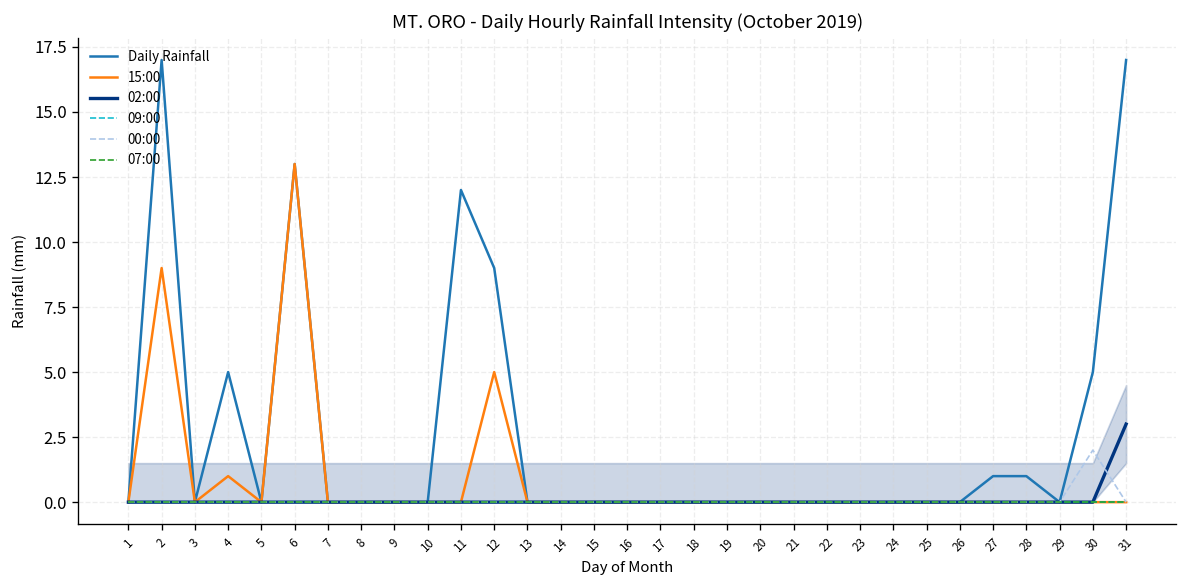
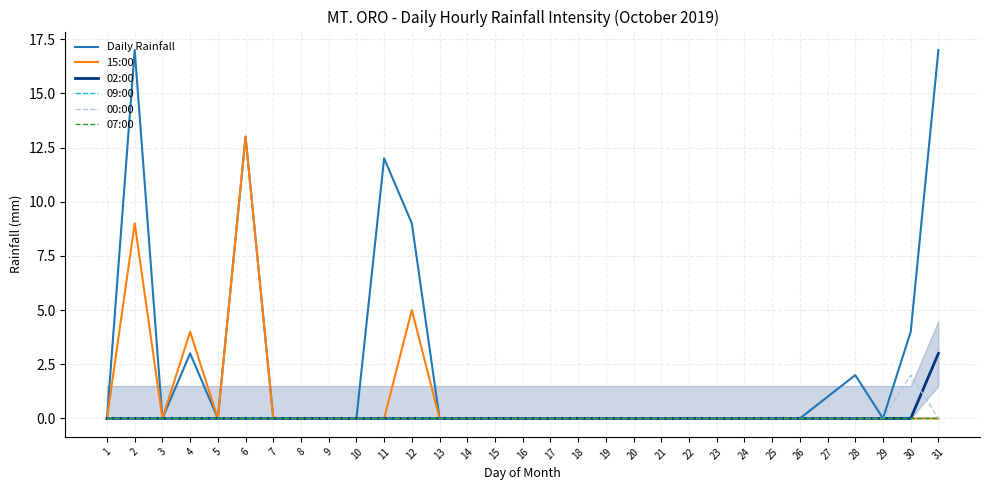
Daily Rainfall, 4: 5 -> 3
15:00, 4: 1 -> 4
Daily Rainfall, 28: 1 -> 2
Daily Rainfall, 30: 5 -> 4
